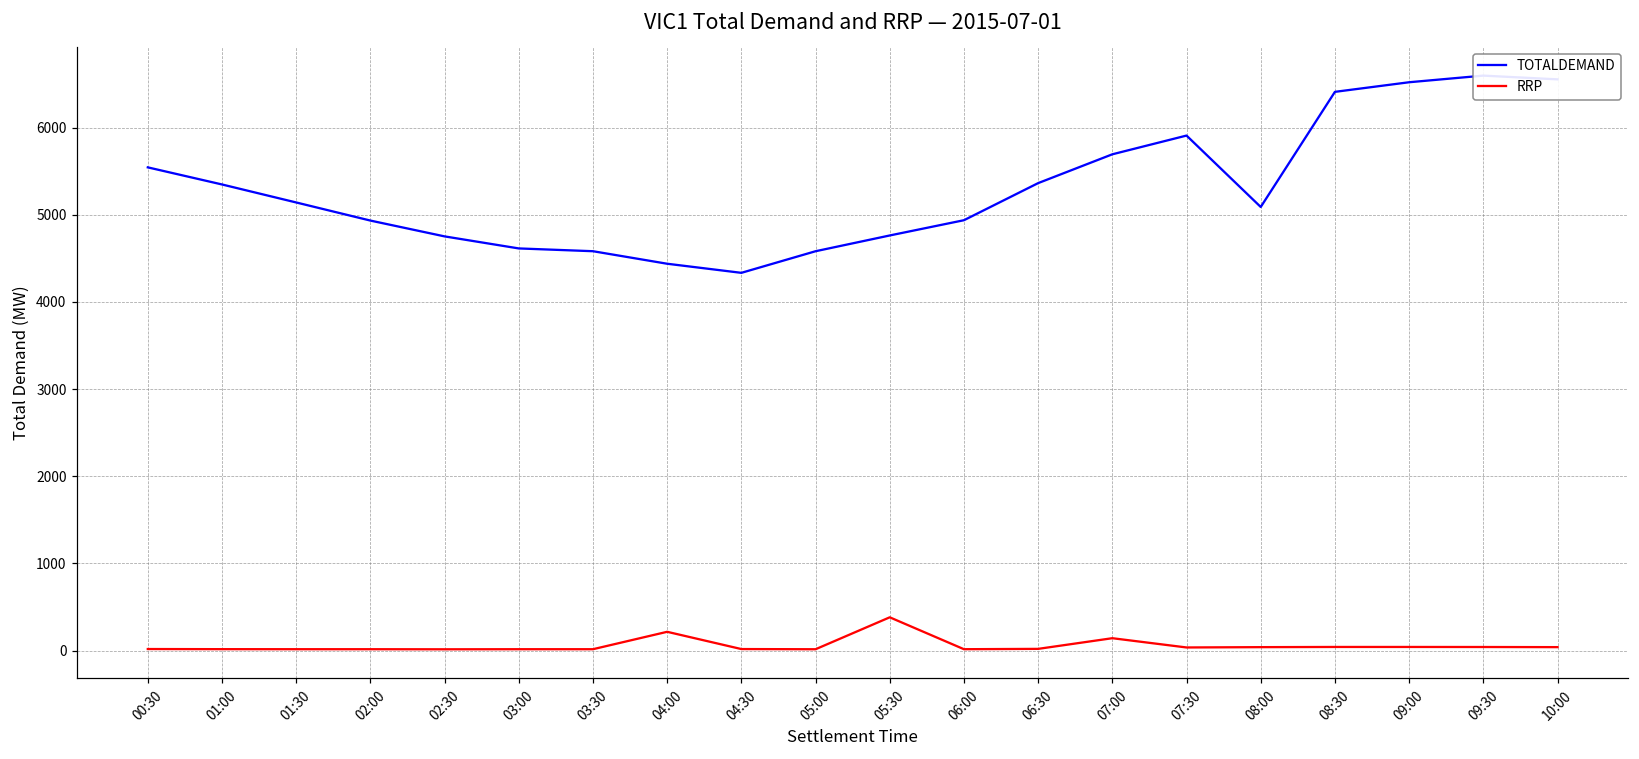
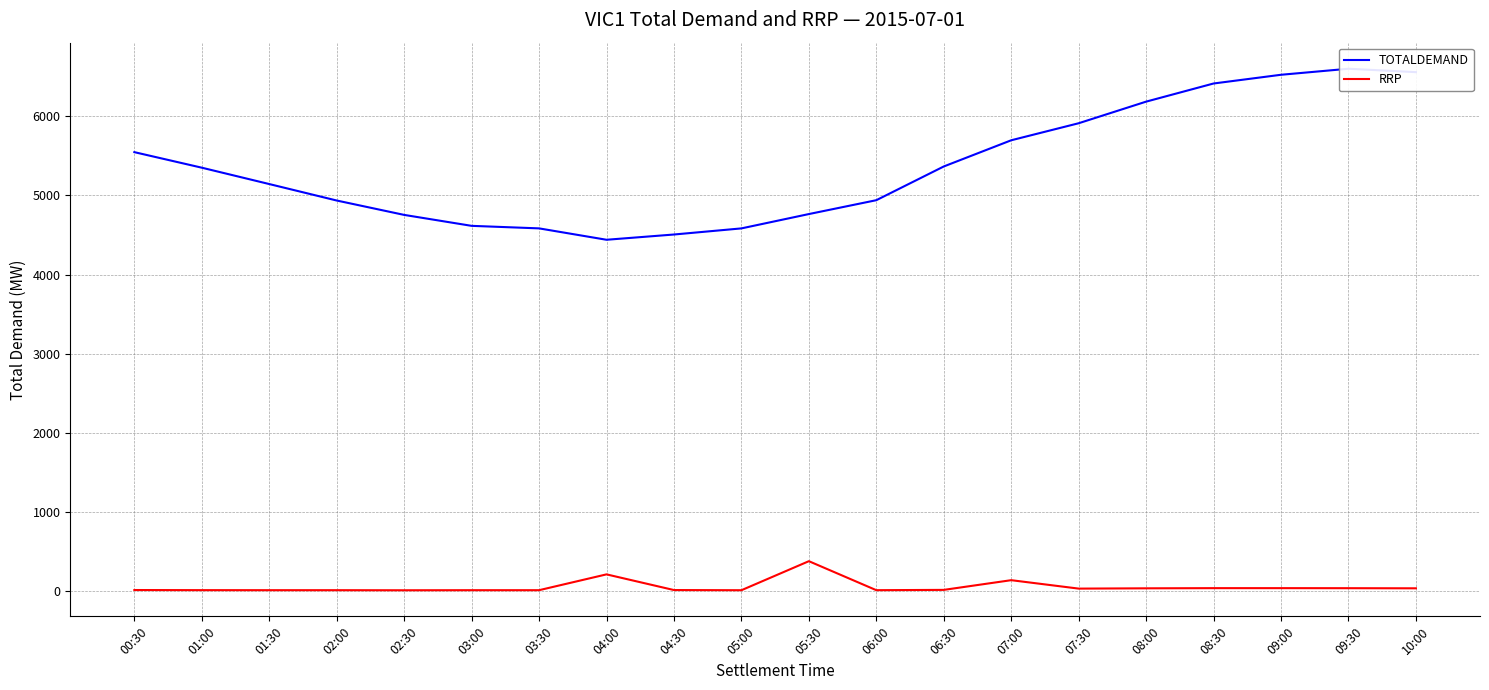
TOTALDEMAND, 04:30: 4300 -> 4500
TOTALDEMAND, 08:00: 5100 -> 6200
